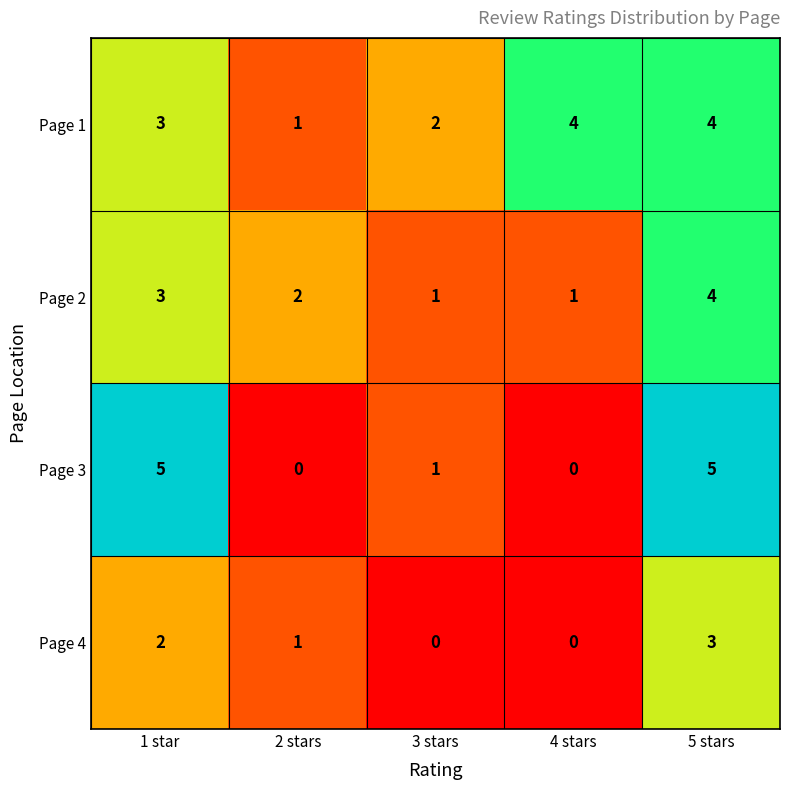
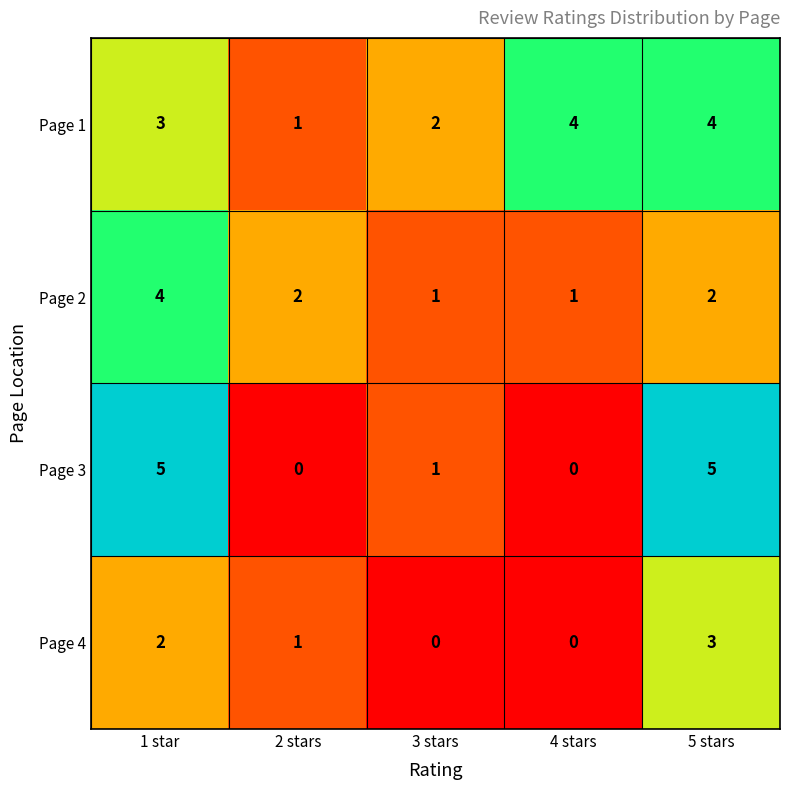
Page 2, 1 star: 3 -> 4
Page 2, 5 stars: 4 -> 2
